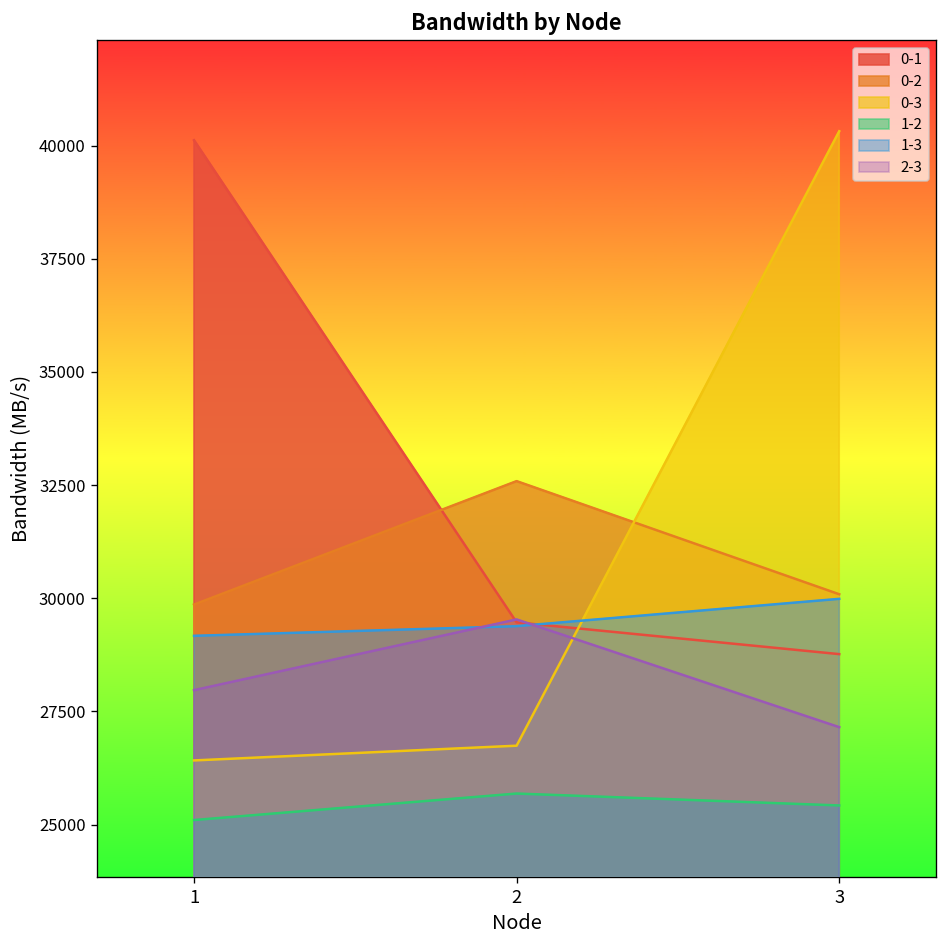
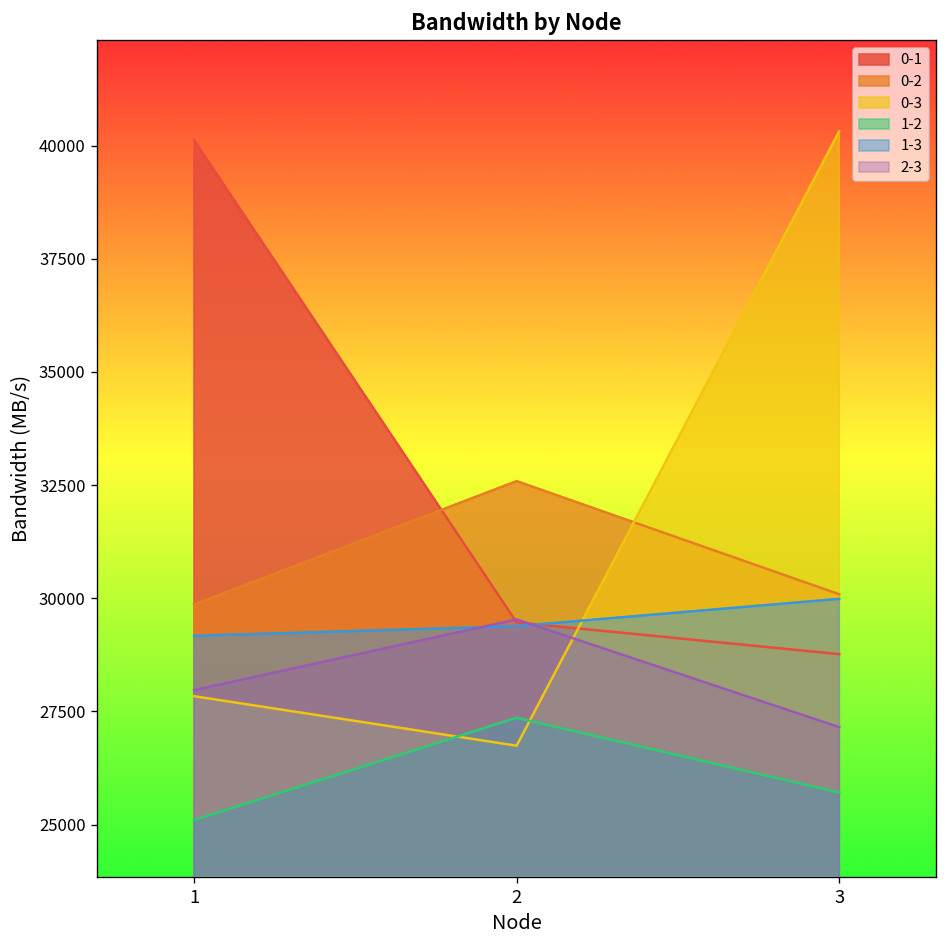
0-3, 1: 26400 -> 27800
1-2, 2: 25700 -> 27400
1-2, 3: 25400 -> 25700
